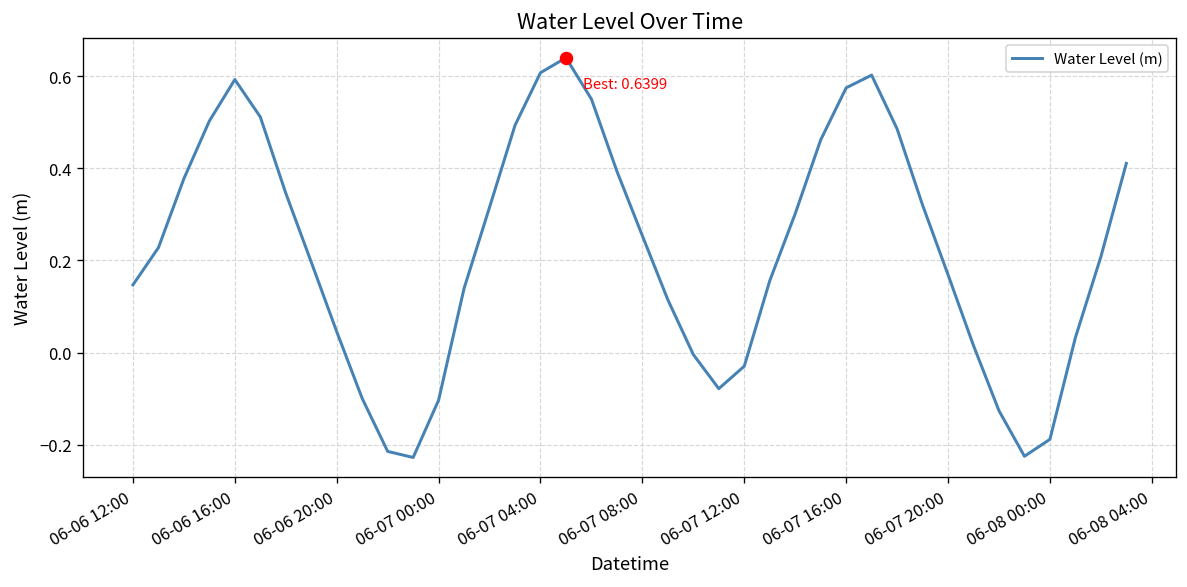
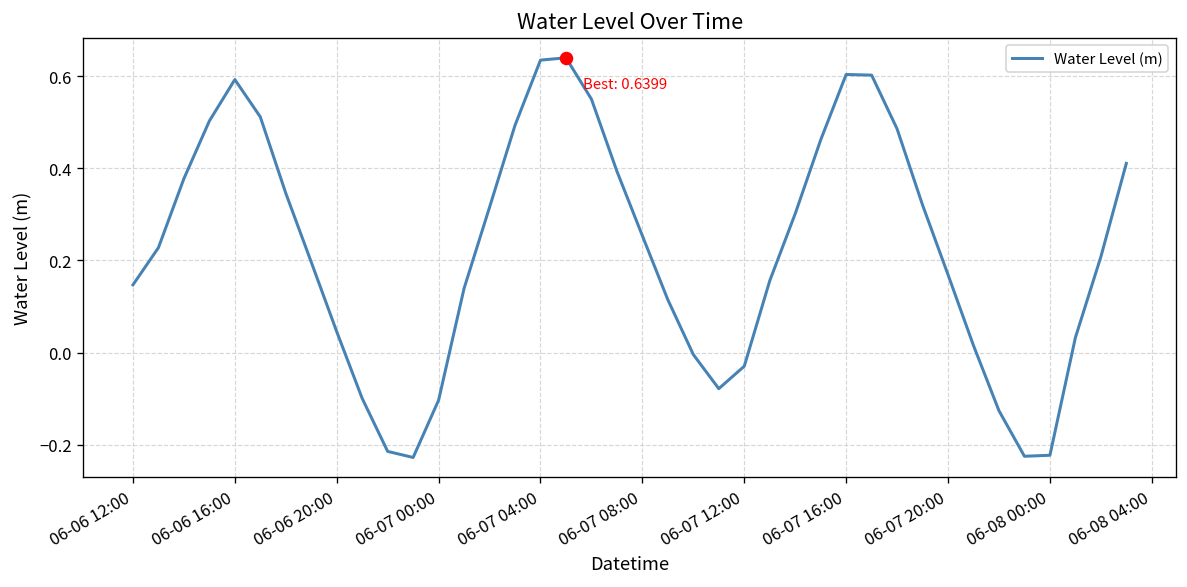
Water Level (m), 06-07 04:00: 0.61 -> 0.63
Water Level (m), 06-07 16:00: 0.57 -> 0.60
Water Level (m), 06-08 00:00: -0.19 -> -0.22
